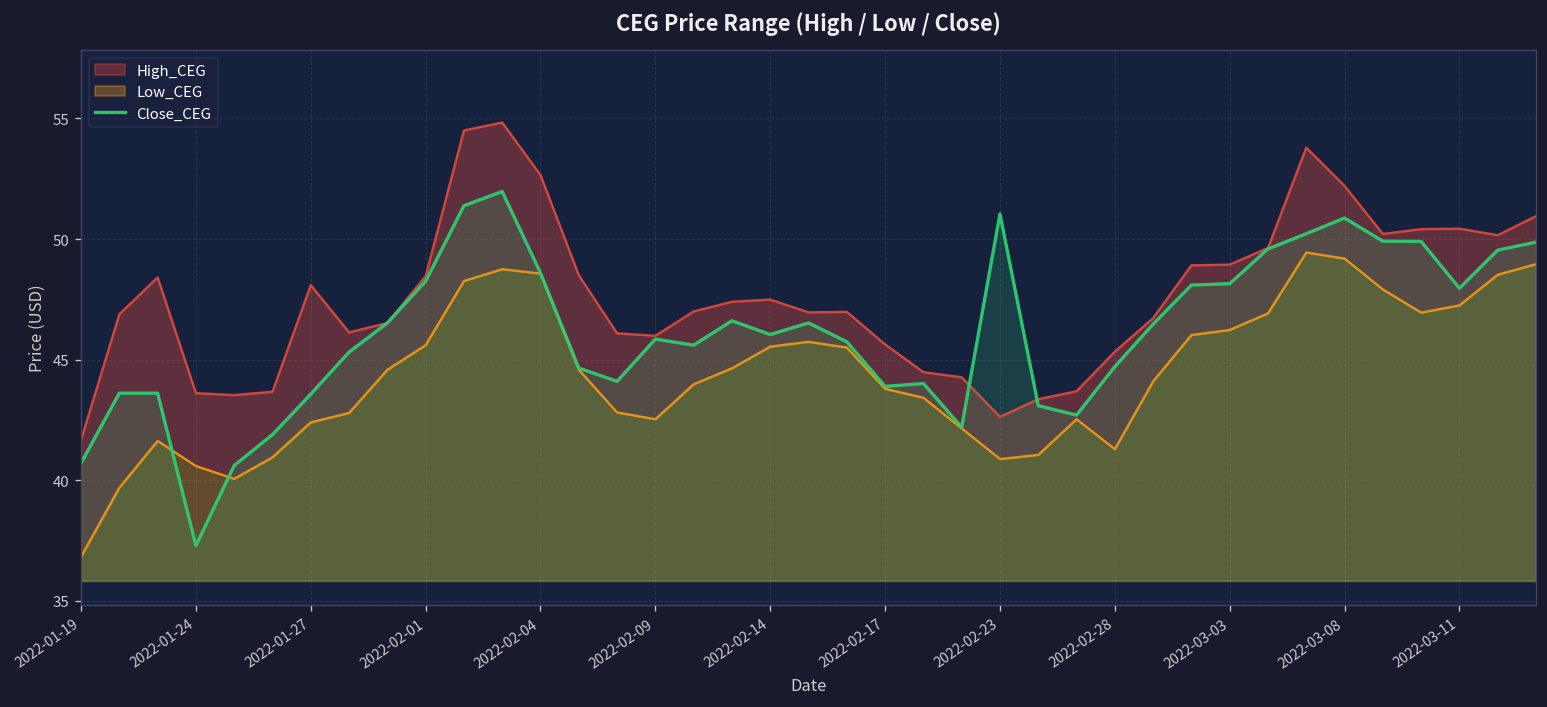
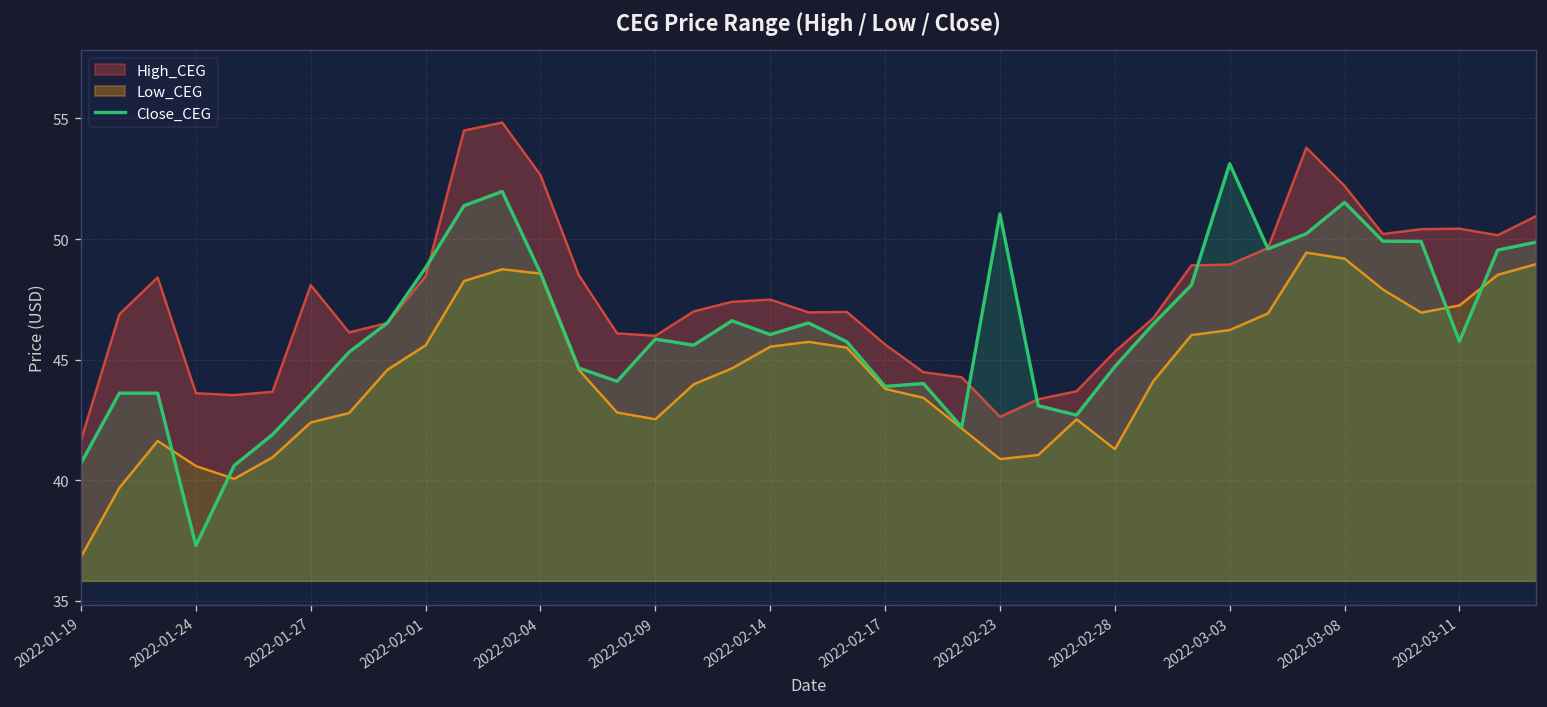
Close_CEG, 2022-02-01: 48.3 -> 48.8
Close_CEG, 2022-03-03: 48.2 -> 53.1
Close_CEG, 2022-03-08: 50.9 -> 51.5
Close_CEG, 2022-03-11: 48.0 -> 45.8
